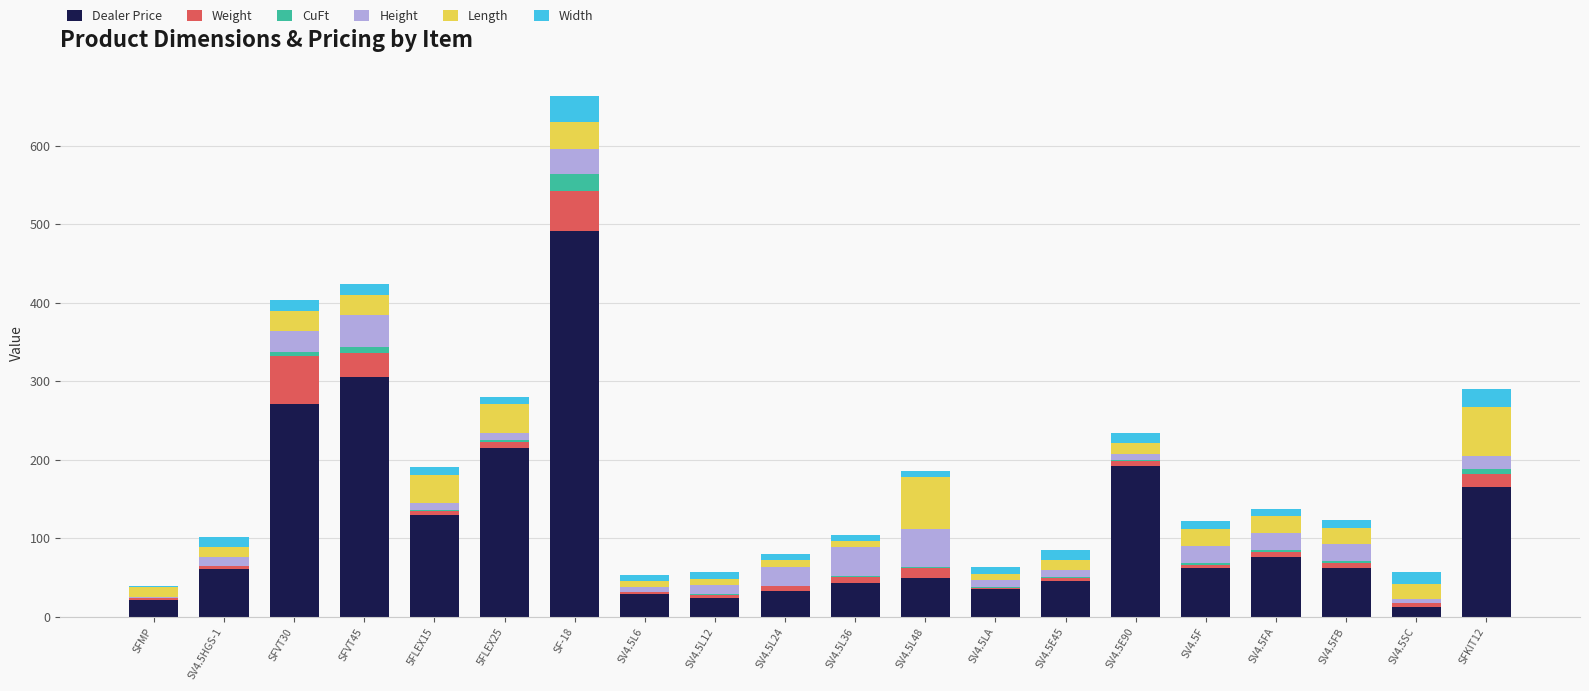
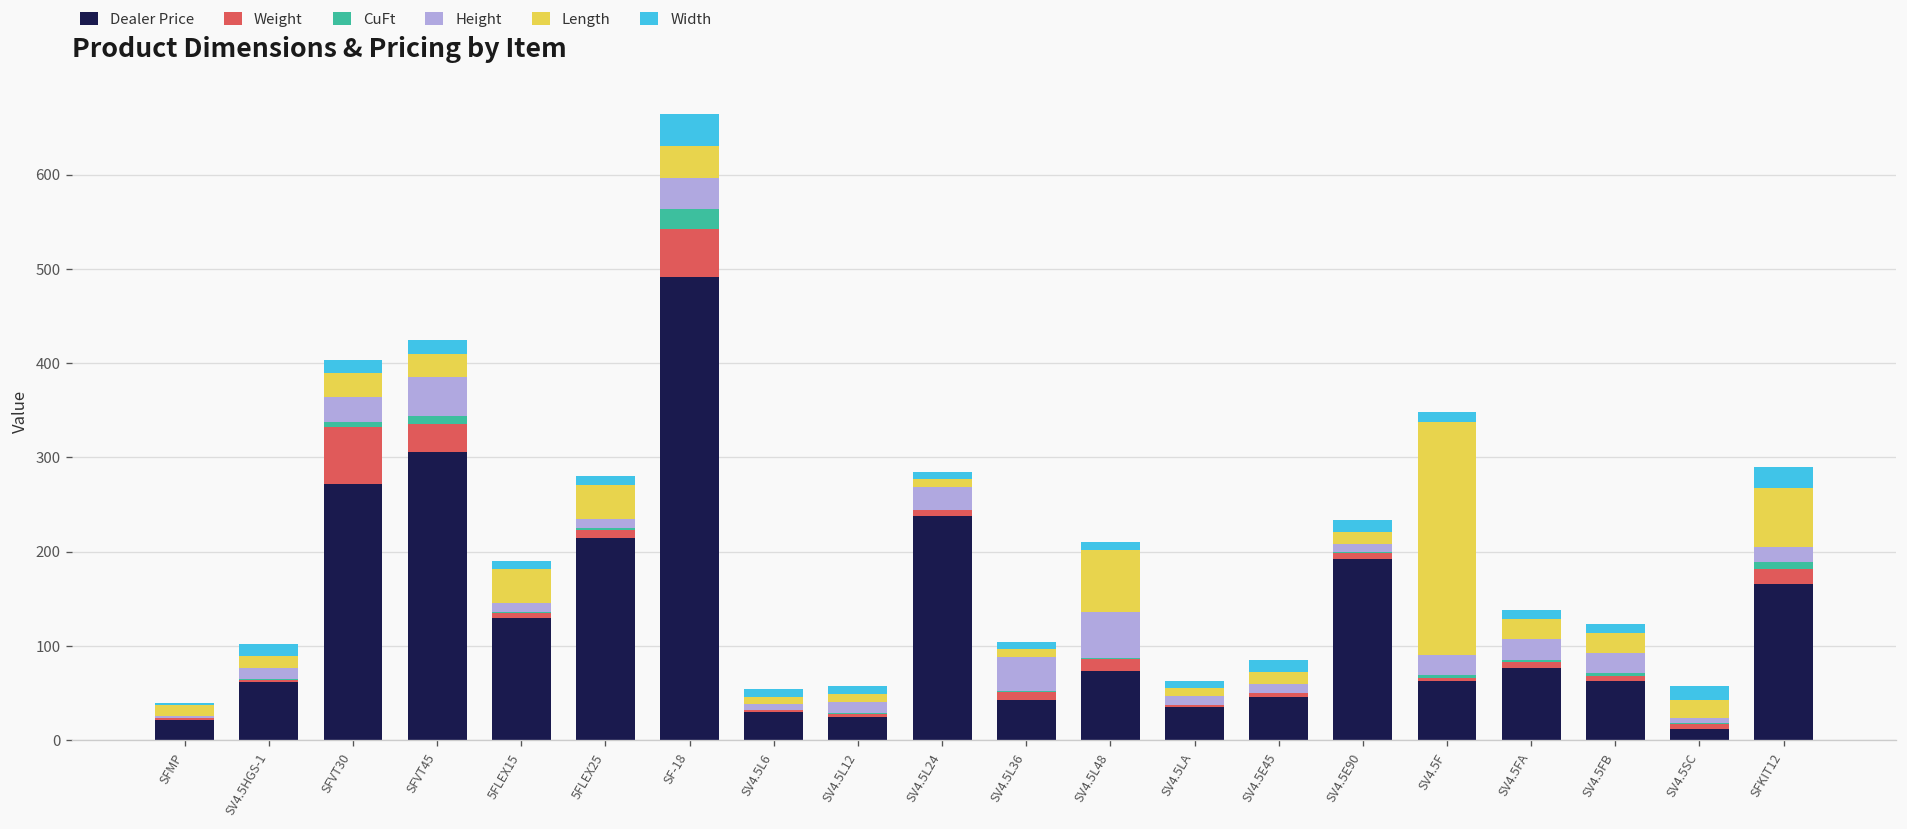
Dealer Price, SV4.5L24: 30 -> 240
Dealer Price, SV4.5L48: 50 -> 70
Length, SV4.5F: 20 -> 250
